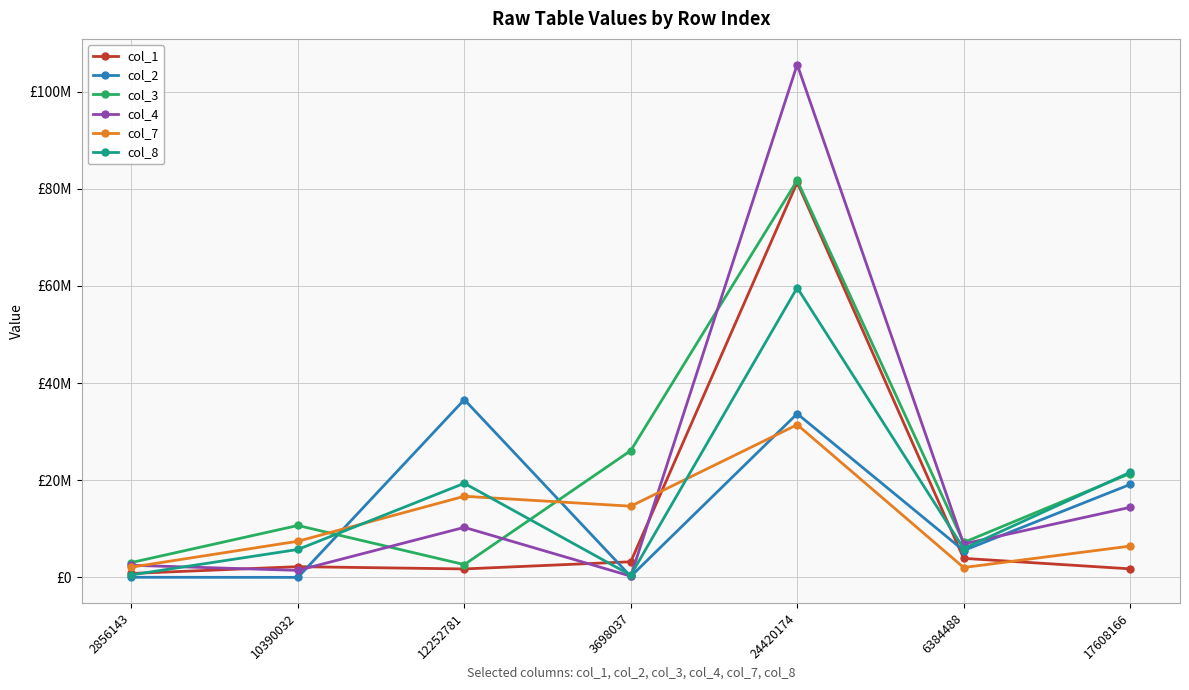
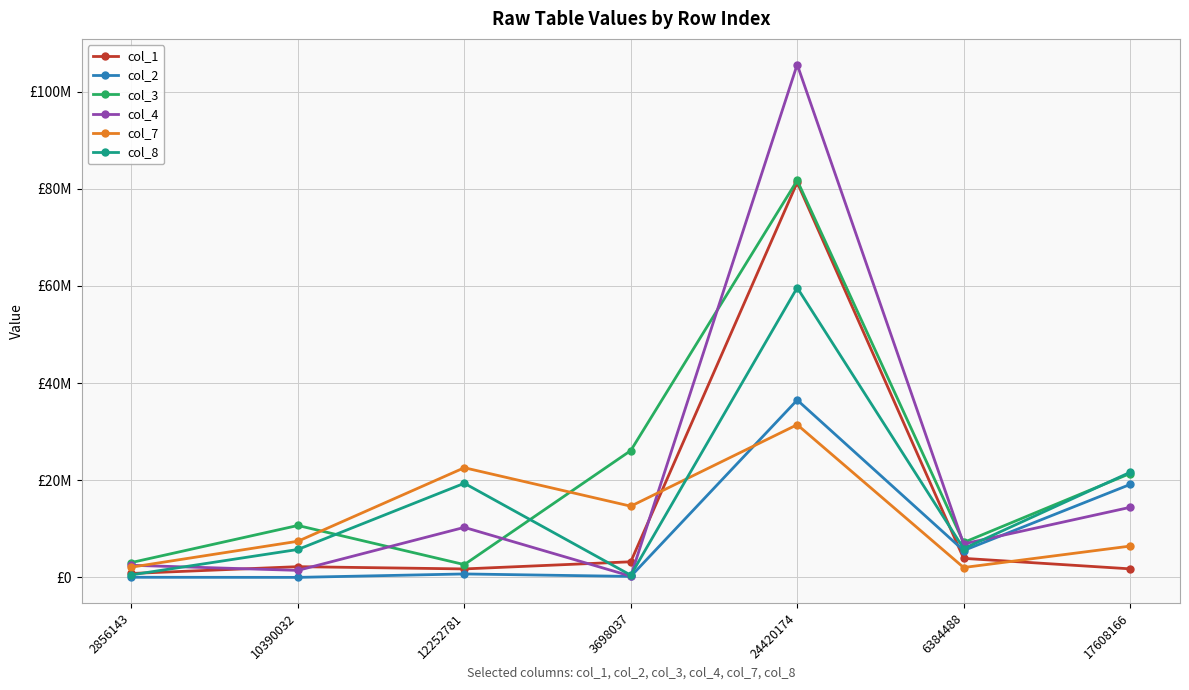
col_2, 12252781: £37000000 -> £1000000
col_7, 12252781: £17000000 -> £23000000
col_2, 24420174: £34000000 -> £37000000
